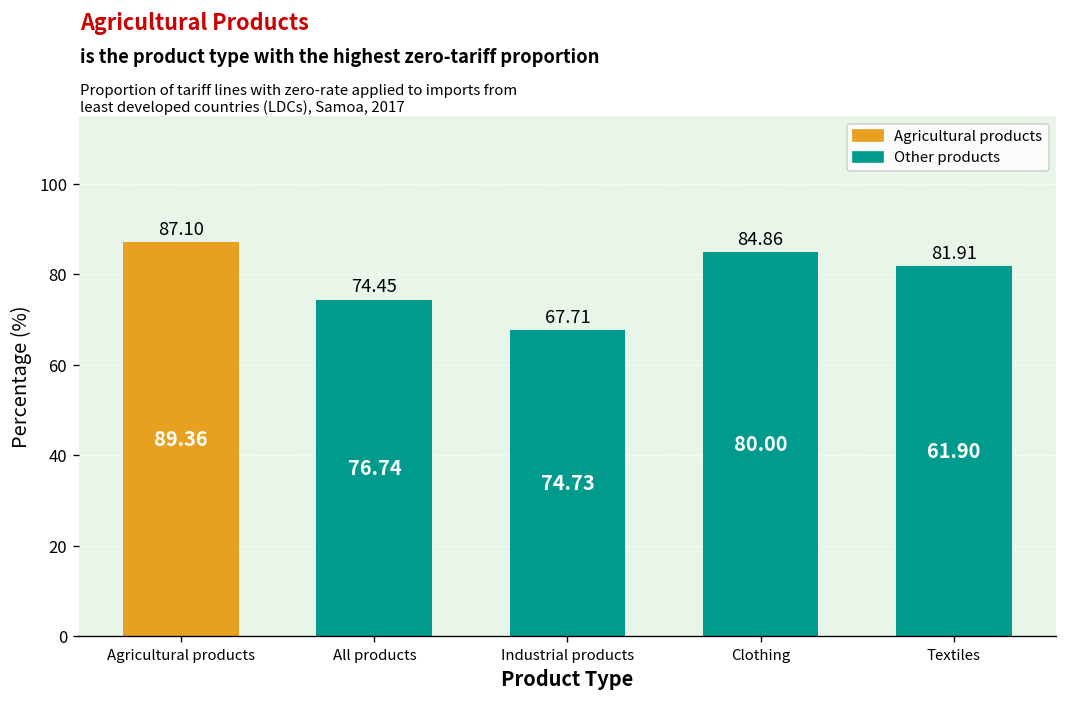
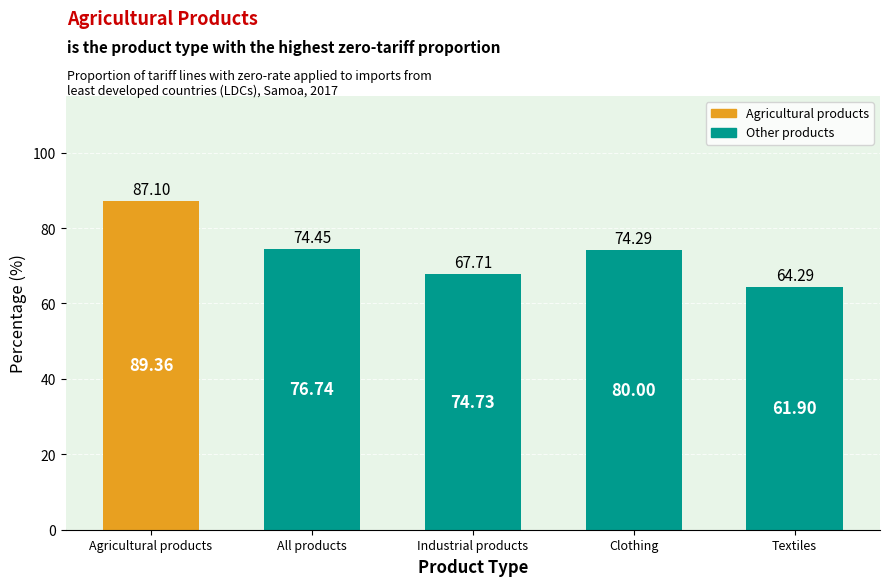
Clothing: 84.86 -> 74.29
Textiles: 81.91 -> 64.29
